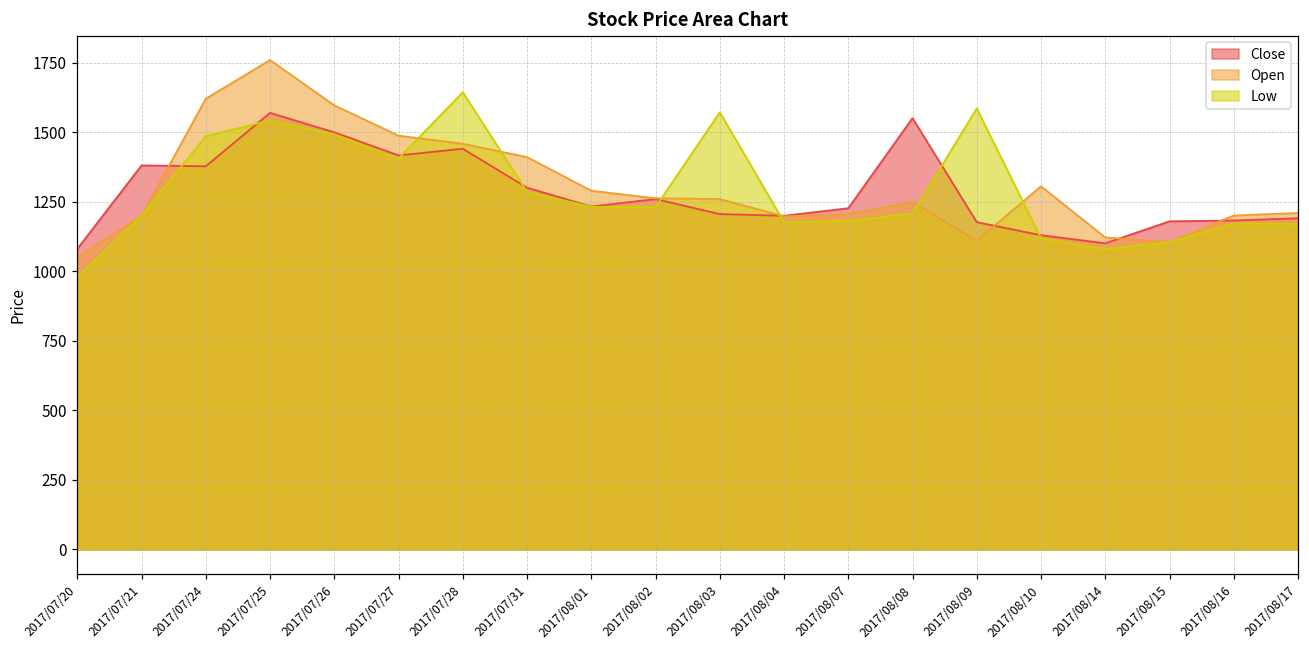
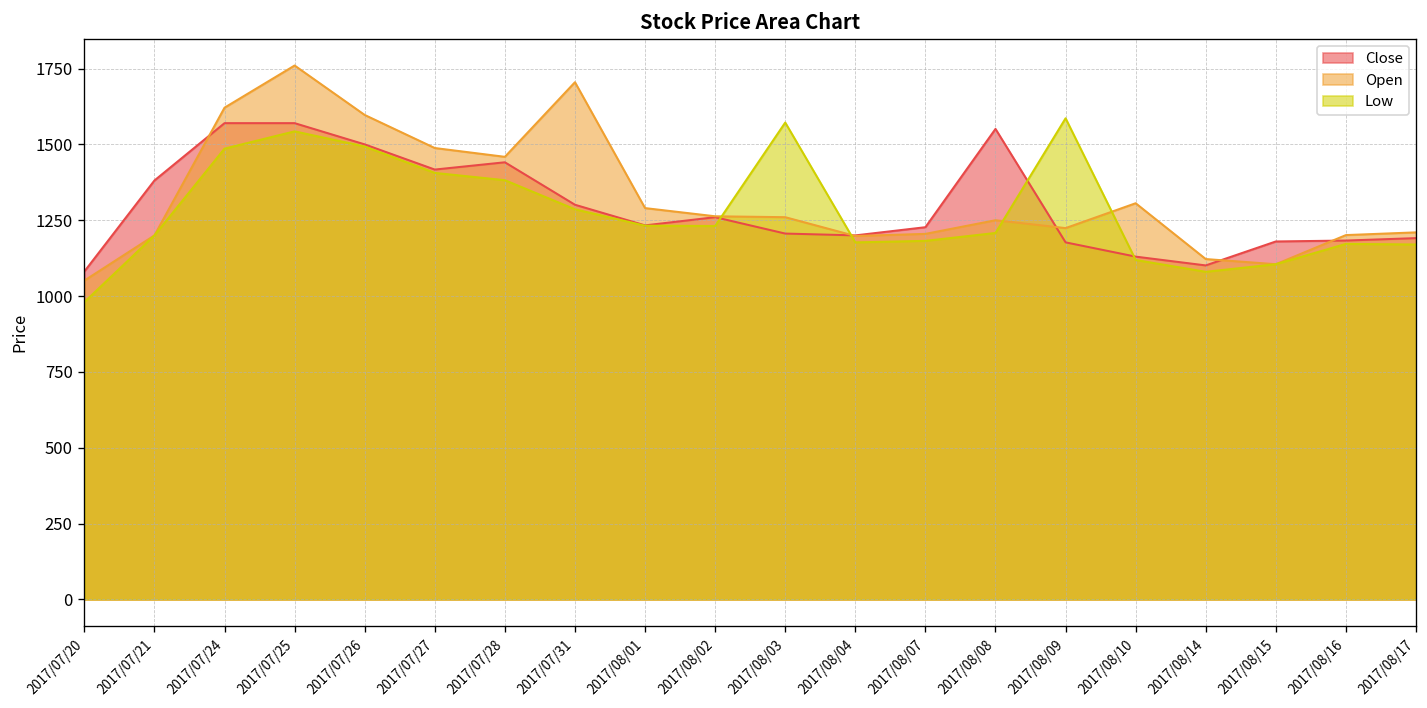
Close, 2017/07/24: 1380 -> 1570
Low, 2017/07/28: 1640 -> 1380
Open, 2017/07/31: 1410 -> 1710
Open, 2017/08/09: 1110 -> 1220
